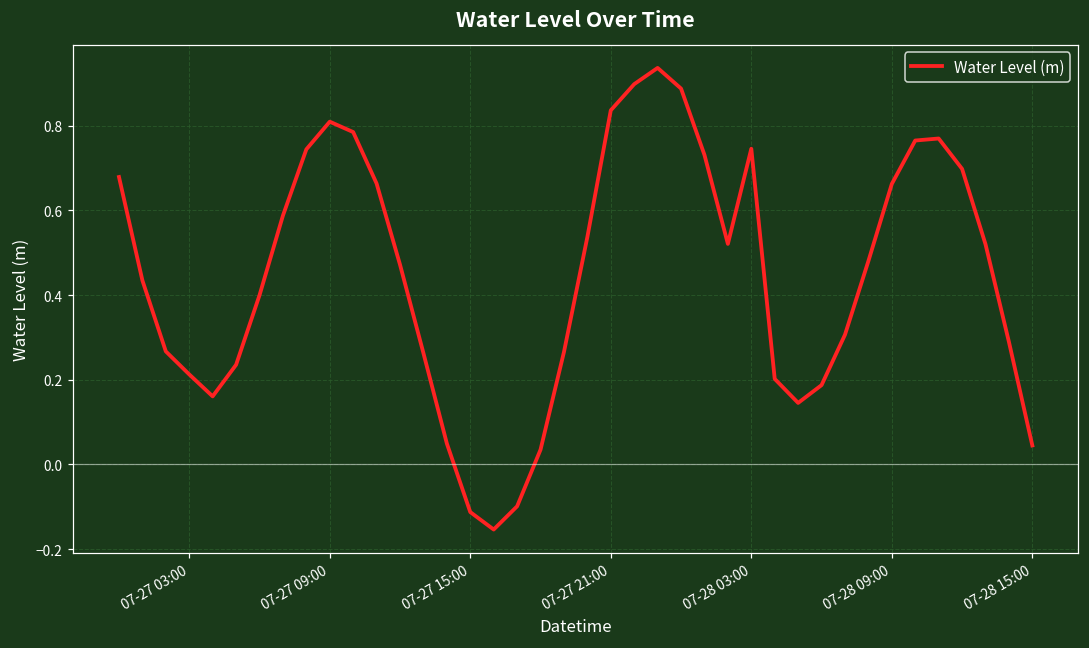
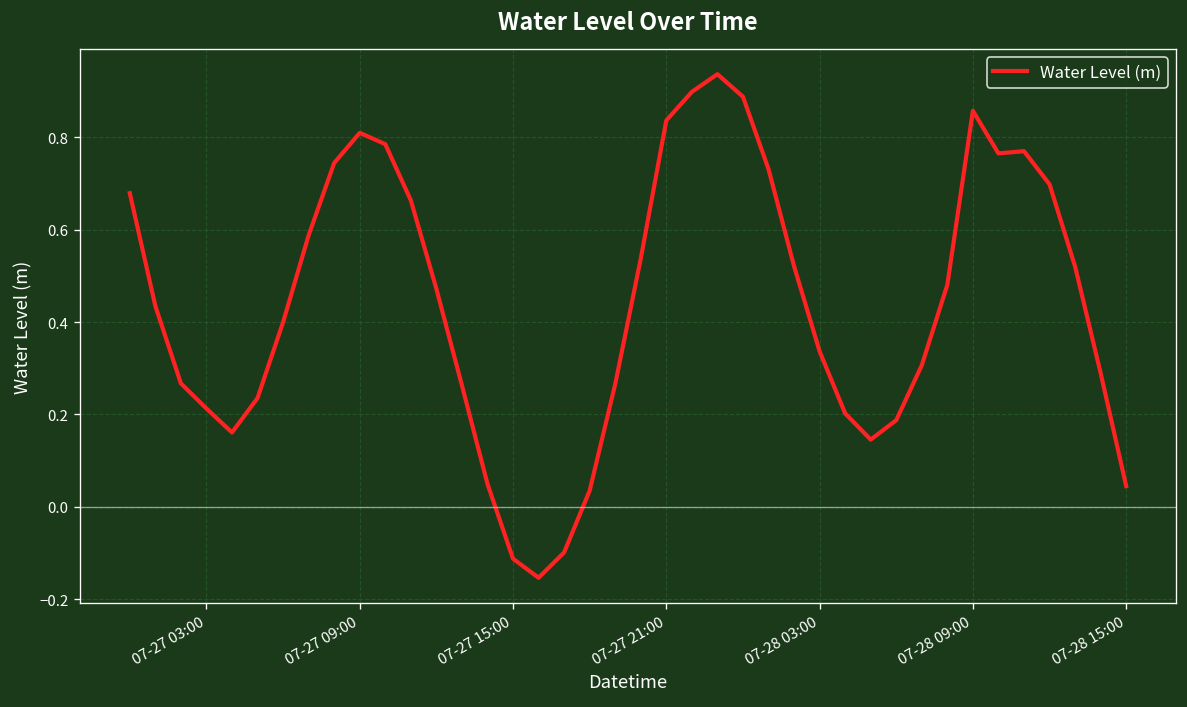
07-28 03:00: 0.75 -> 0.34
07-28 09:00: 0.66 -> 0.86
